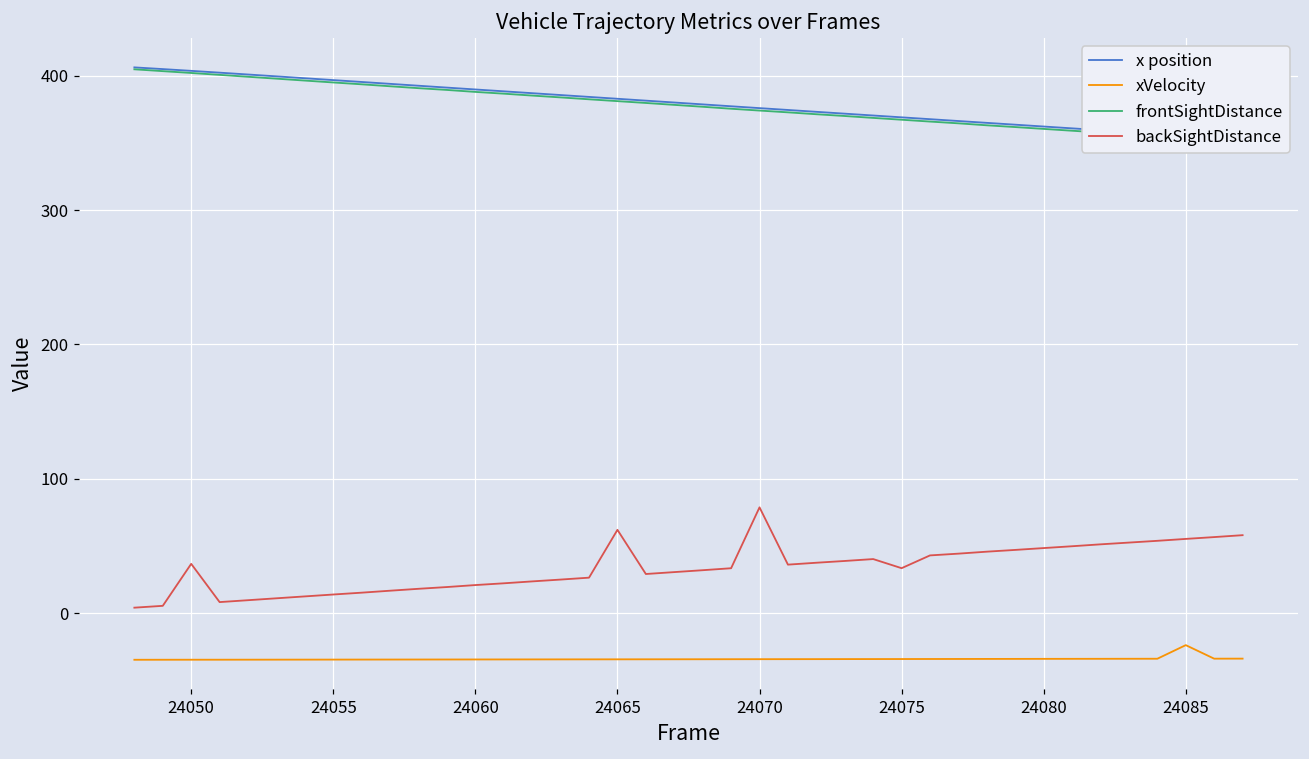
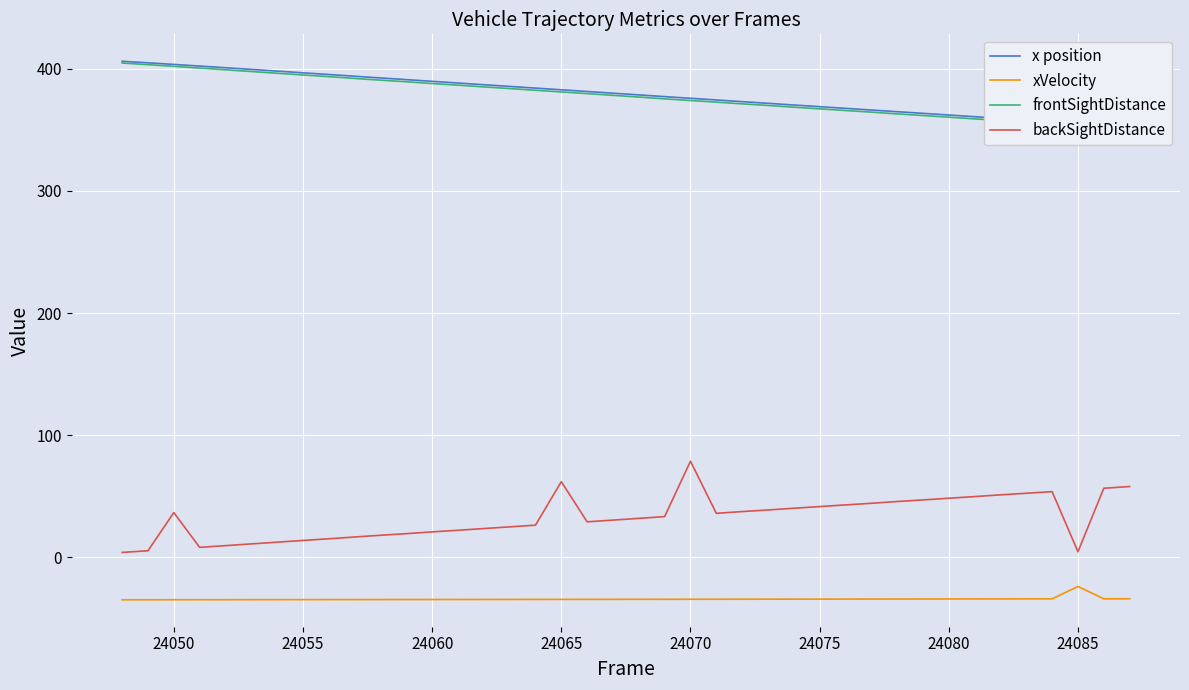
backSightDistance, 24075: 33 -> 42
backSightDistance, 24085: 55 -> 5
